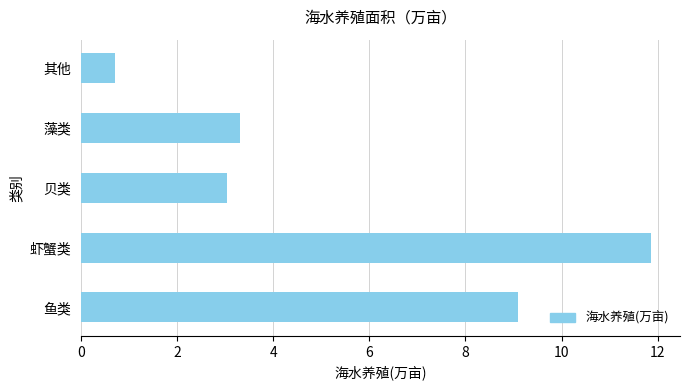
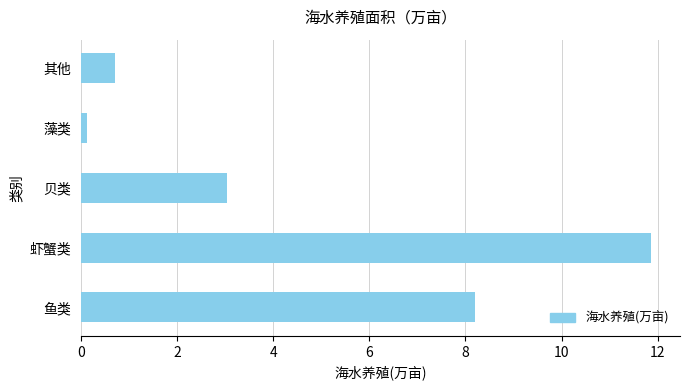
藻类: 3.3 -> 0.1
鱼类: 9.1 -> 8.2
